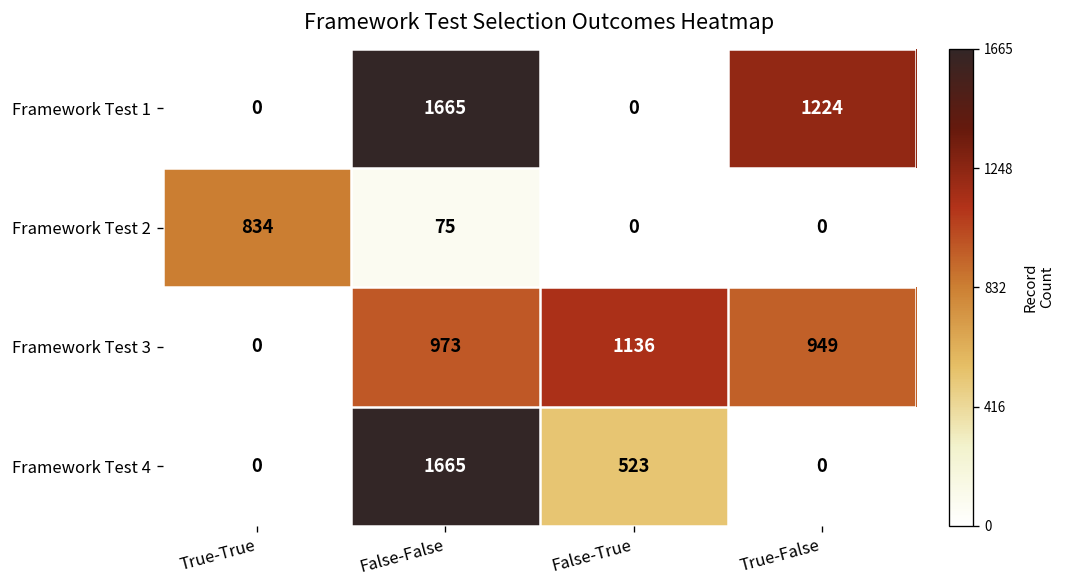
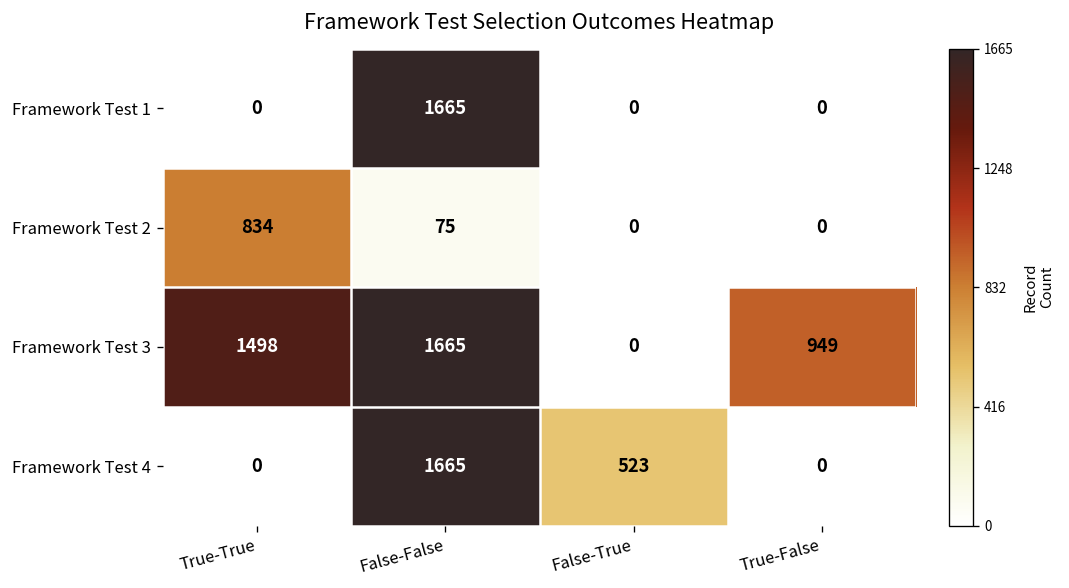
Framework Test 1, True-False: 1224 -> 0
Framework Test 3, True-True: 0 -> 1498
Framework Test 3, False-False: 973 -> 1665
Framework Test 3, False-True: 1136 -> 0
